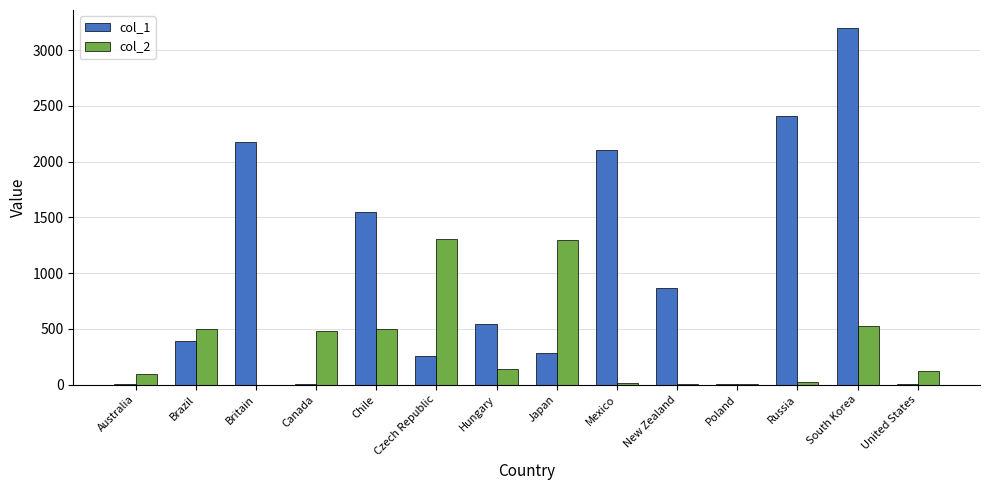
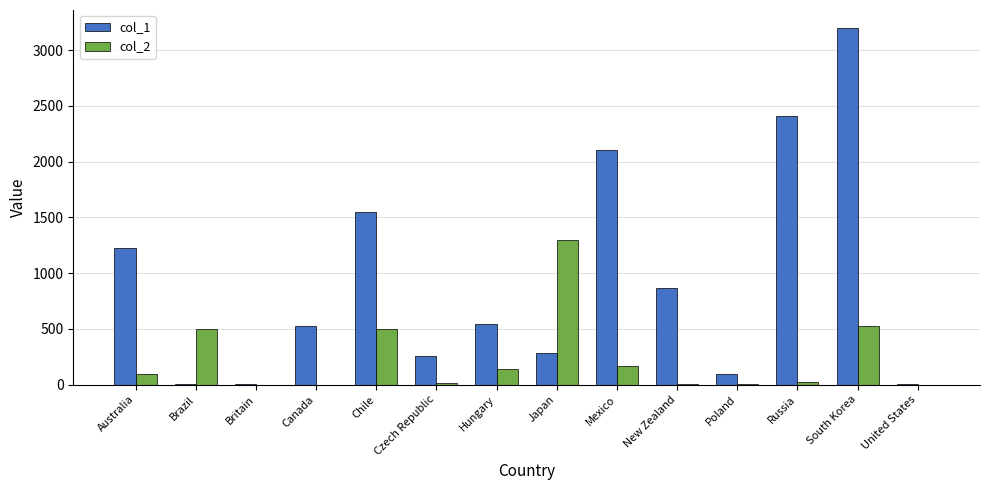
col_1, Australia: 0 -> 1230
col_1, Brazil: 390 -> 10
col_1, Britain: 2170 -> 0
col_1, Canada: 0 -> 520
col_2, Canada: 480 -> 0
col_2, Czech Republic: 1310 -> 10
col_2, Mexico: 10 -> 170
col_1, Poland: 10 -> 100
col_2, United States: 120 -> 0
